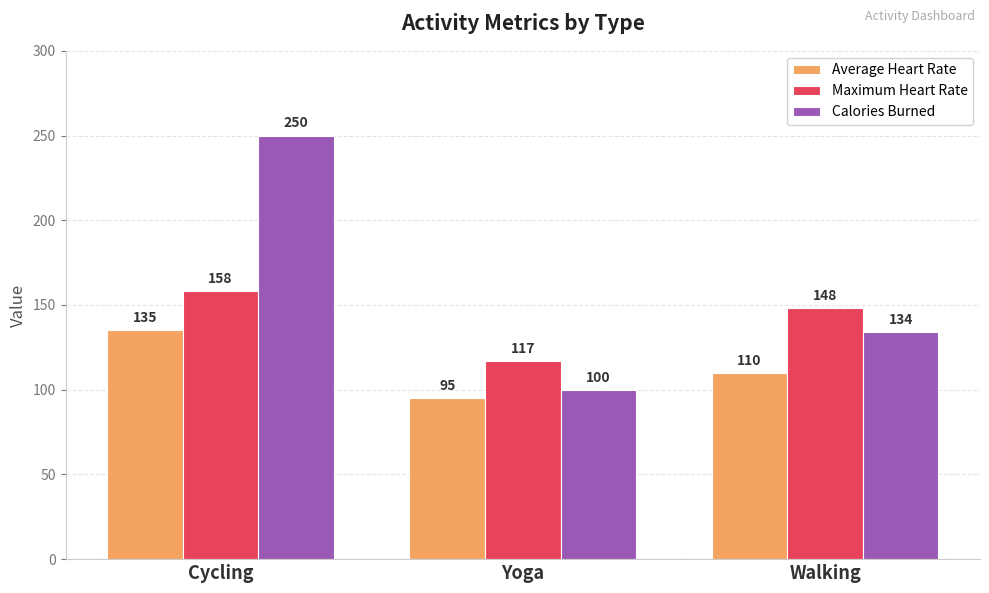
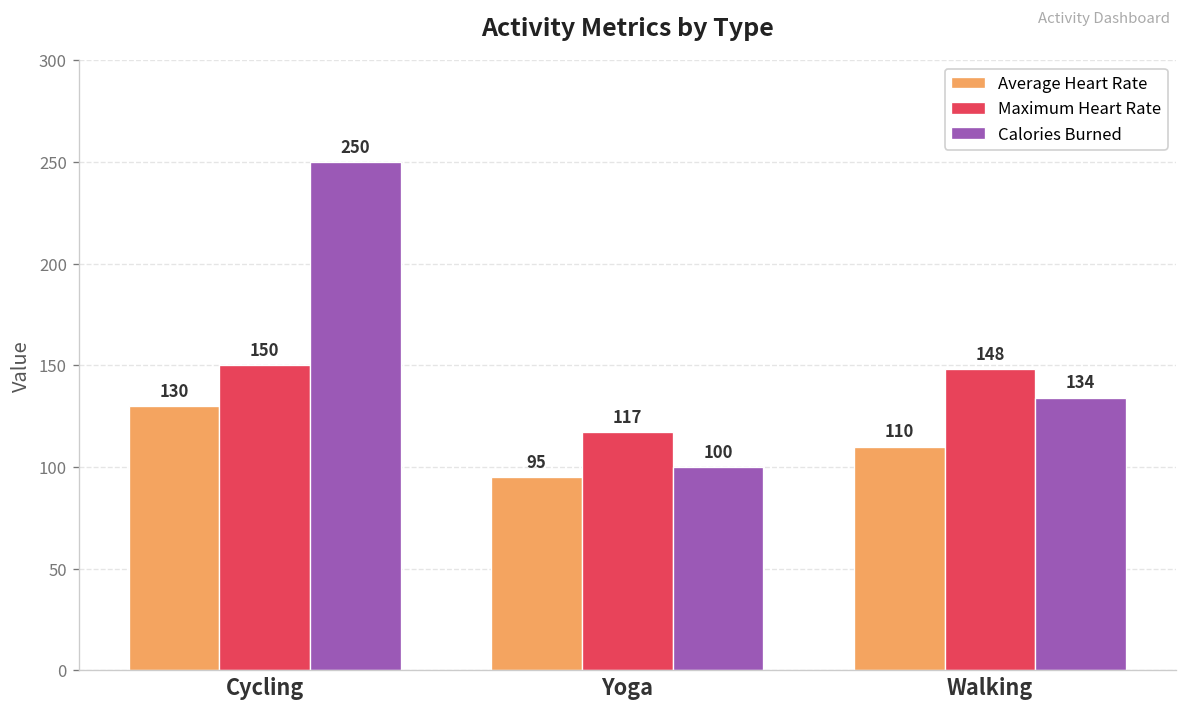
Average Heart Rate, Cycling: 135 -> 130
Maximum Heart Rate, Cycling: 158 -> 150
